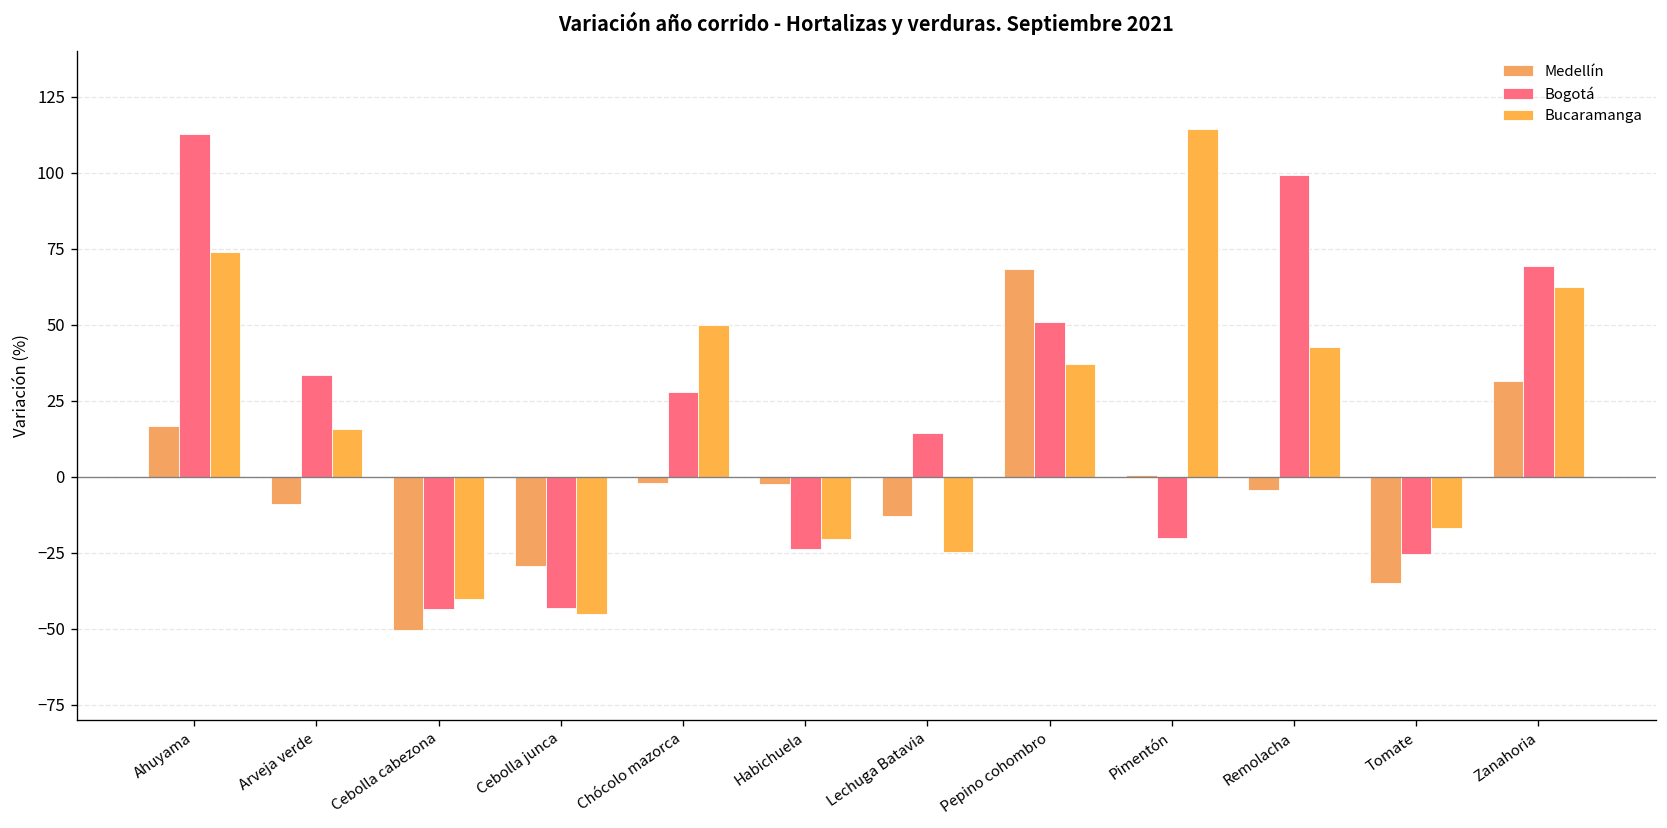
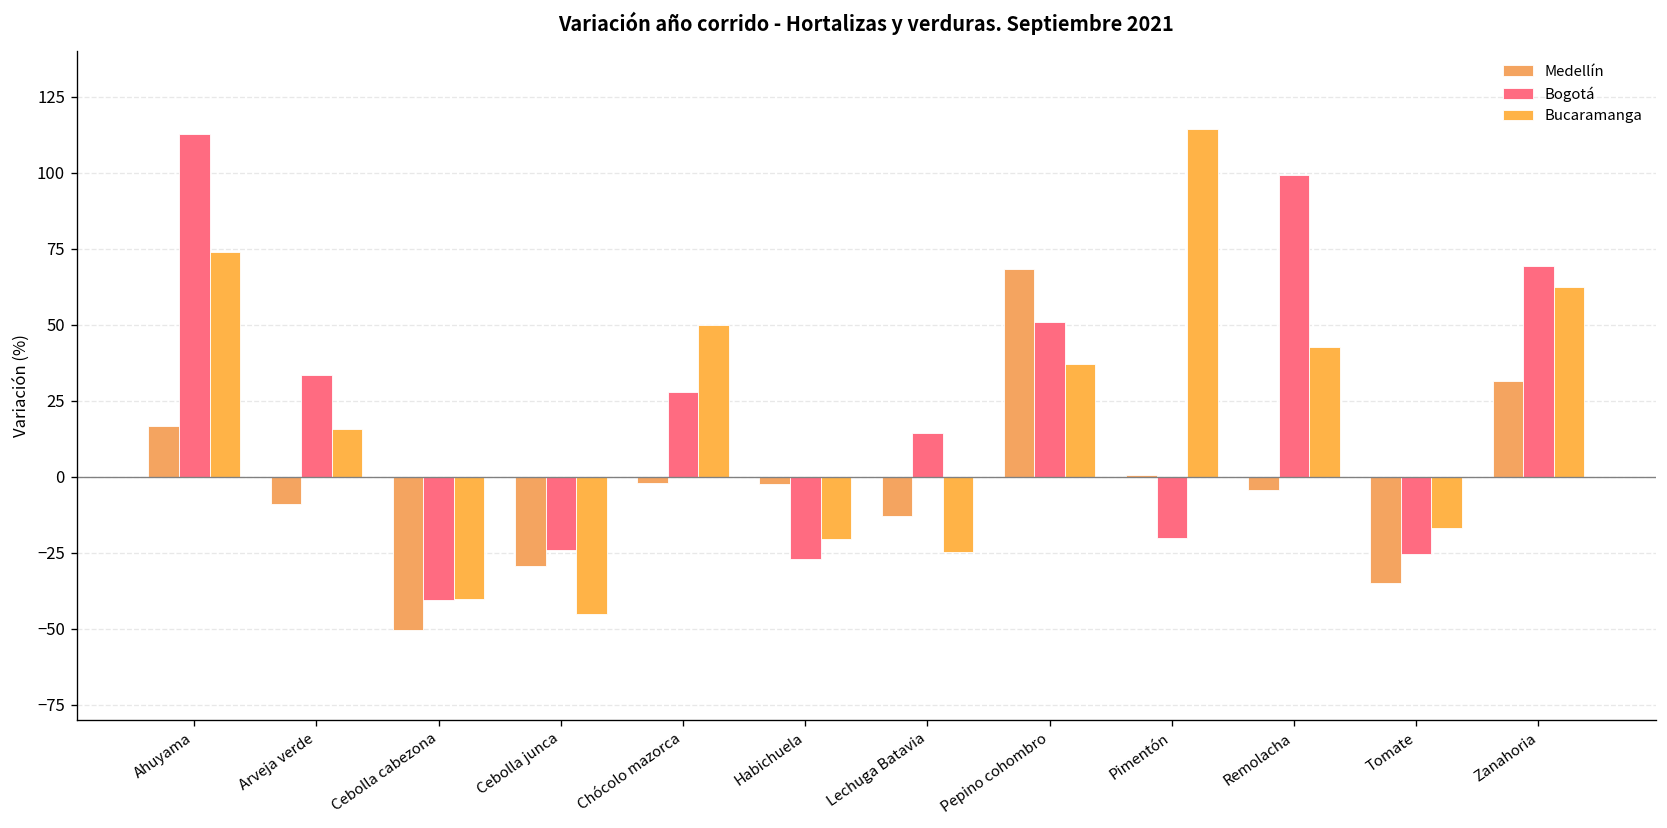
Bogotá, Cebolla cabezona: -44 -> -40
Bogotá, Cebolla junca: -43 -> -24
Bogotá, Habichuela: -24 -> -27
